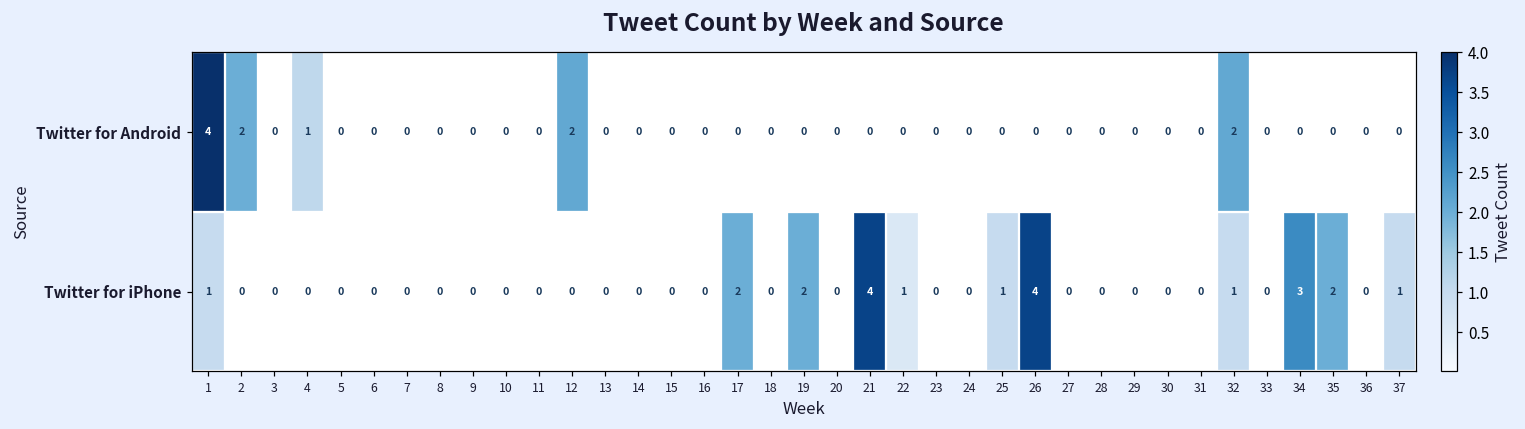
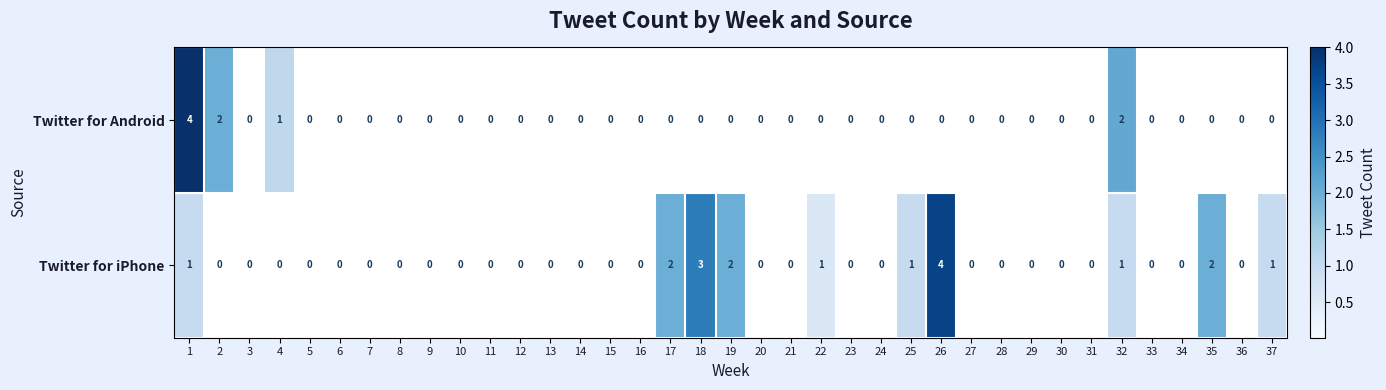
Twitter for Android, 12: 2 -> 0
Twitter for iPhone, 18: 0 -> 3
Twitter for iPhone, 21: 4 -> 0
Twitter for iPhone, 34: 3 -> 0
